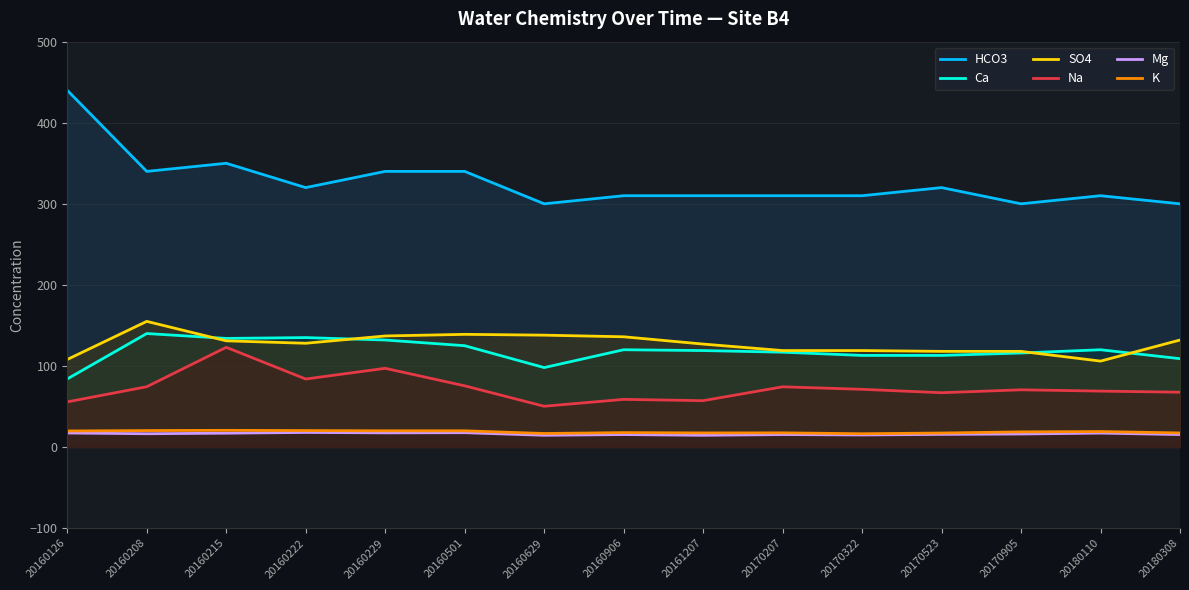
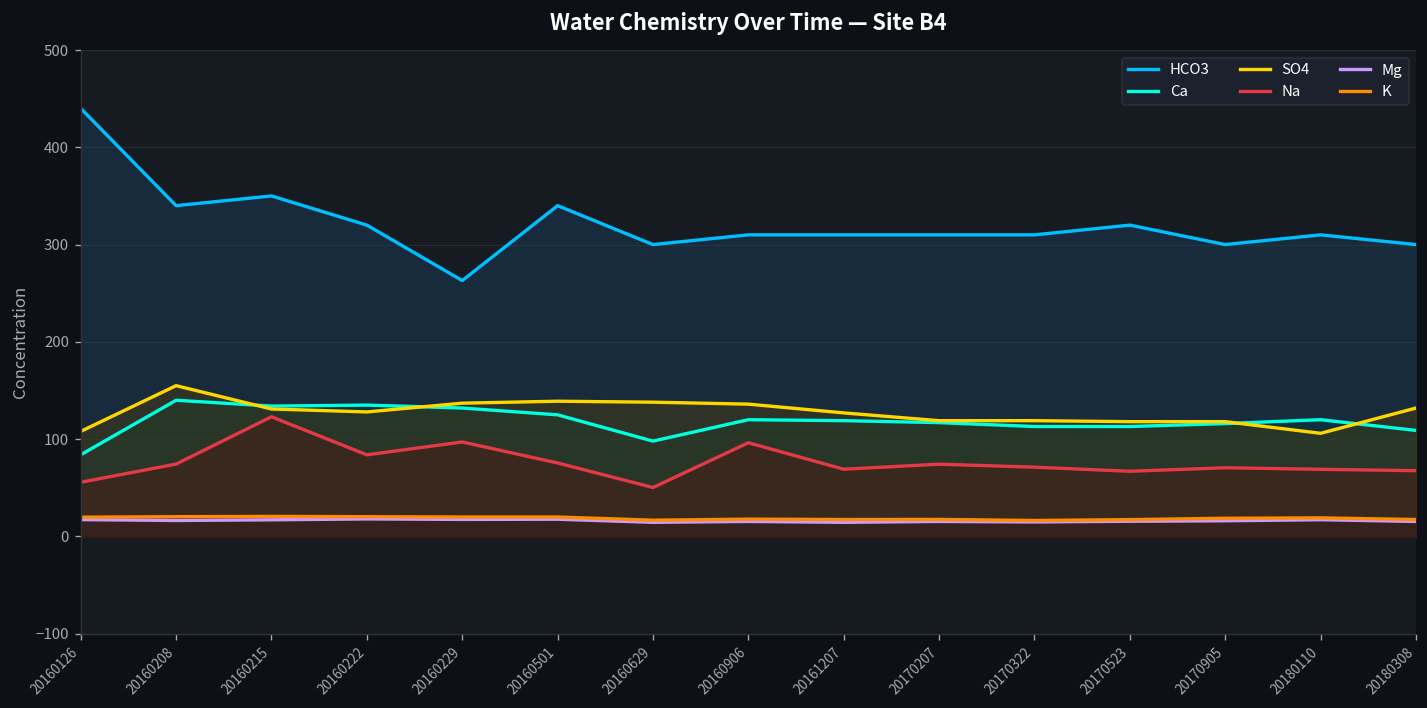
HCO3, 20160229: 340 -> 260
Na, 20160906: 60 -> 100
Na, 20161207: 60 -> 70
